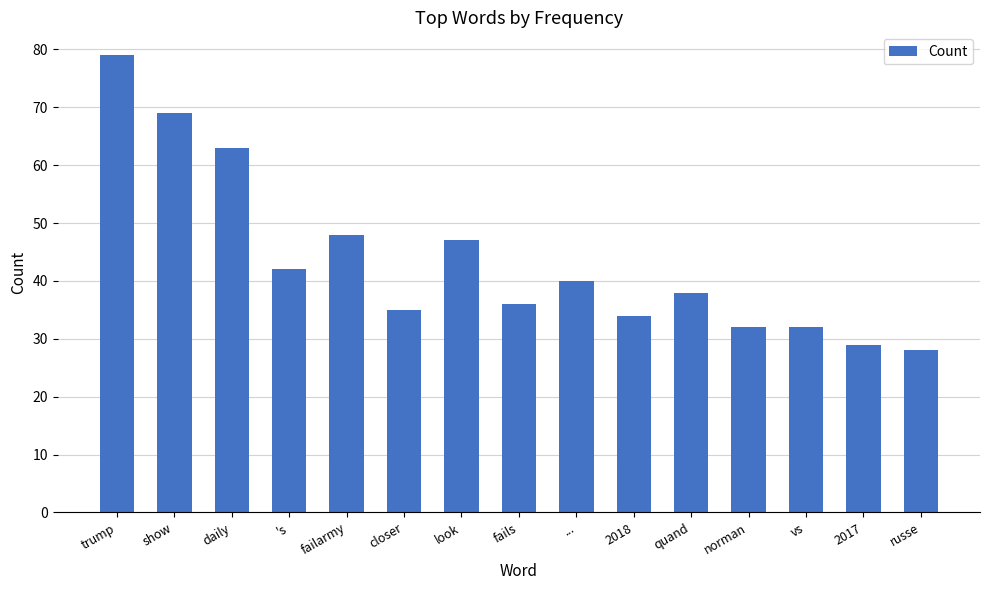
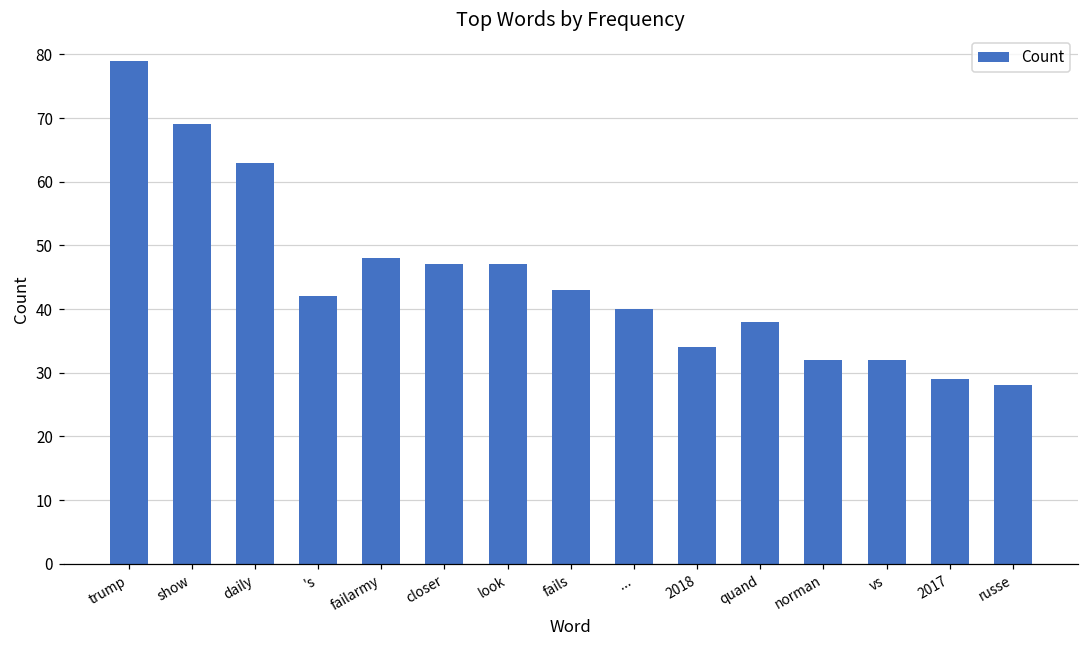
closer: 35 -> 47
fails: 36 -> 43
